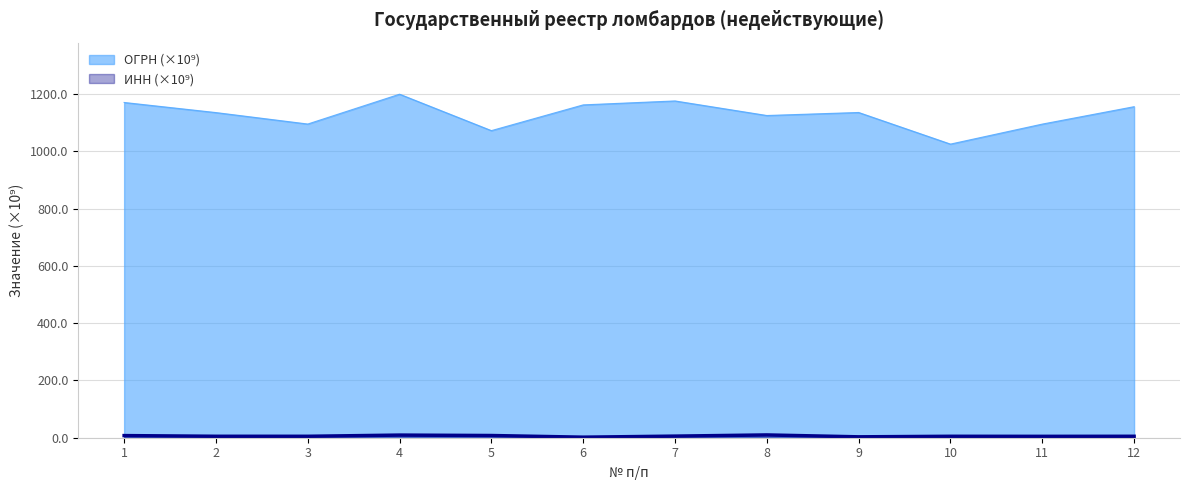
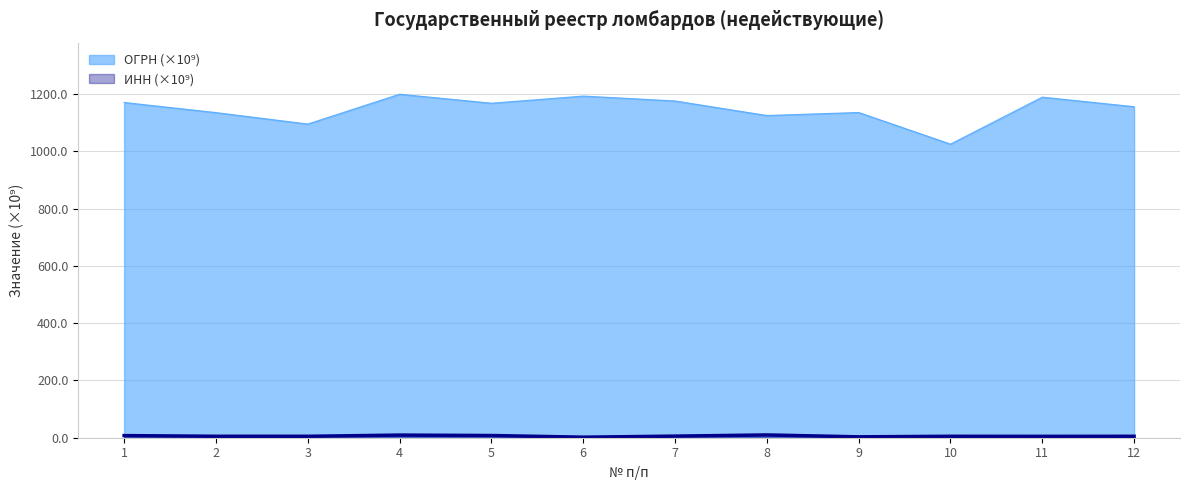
ОГРН (×10⁹), 5: 1070 -> 1170
ОГРН (×10⁹), 6: 1160 -> 1190
ОГРН (×10⁹), 11: 1090 -> 1190
